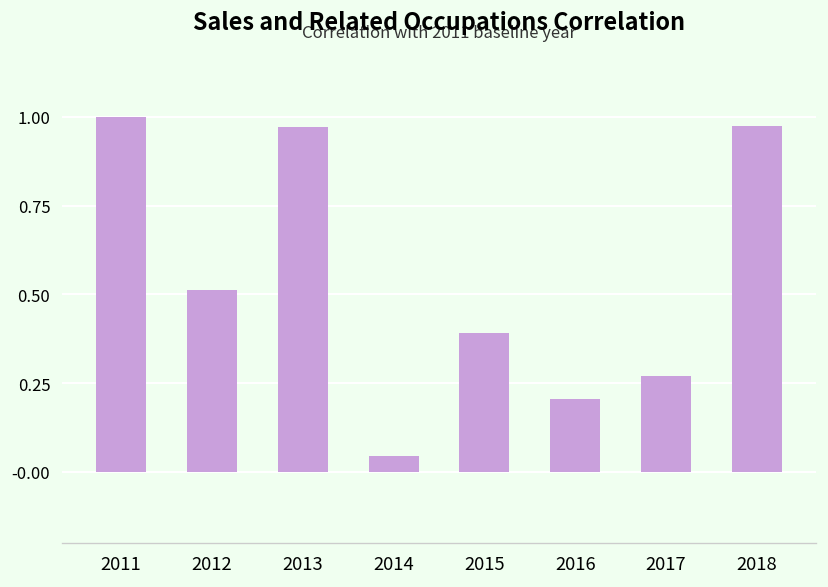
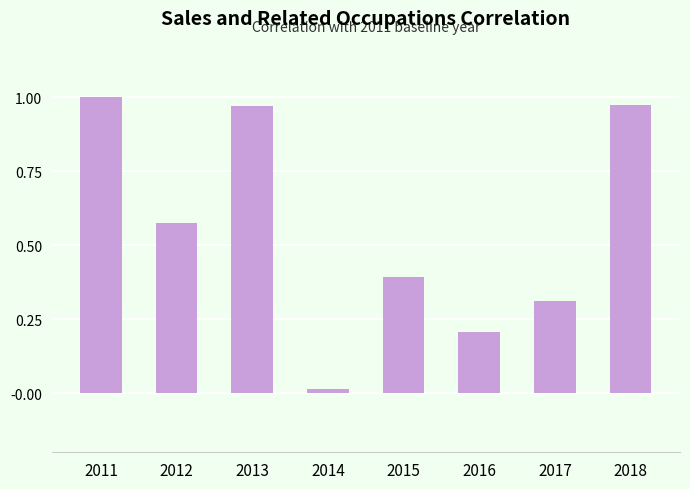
2012: 0.51 -> 0.57
2014: 0.04 -> 0.01
2017: 0.27 -> 0.31
